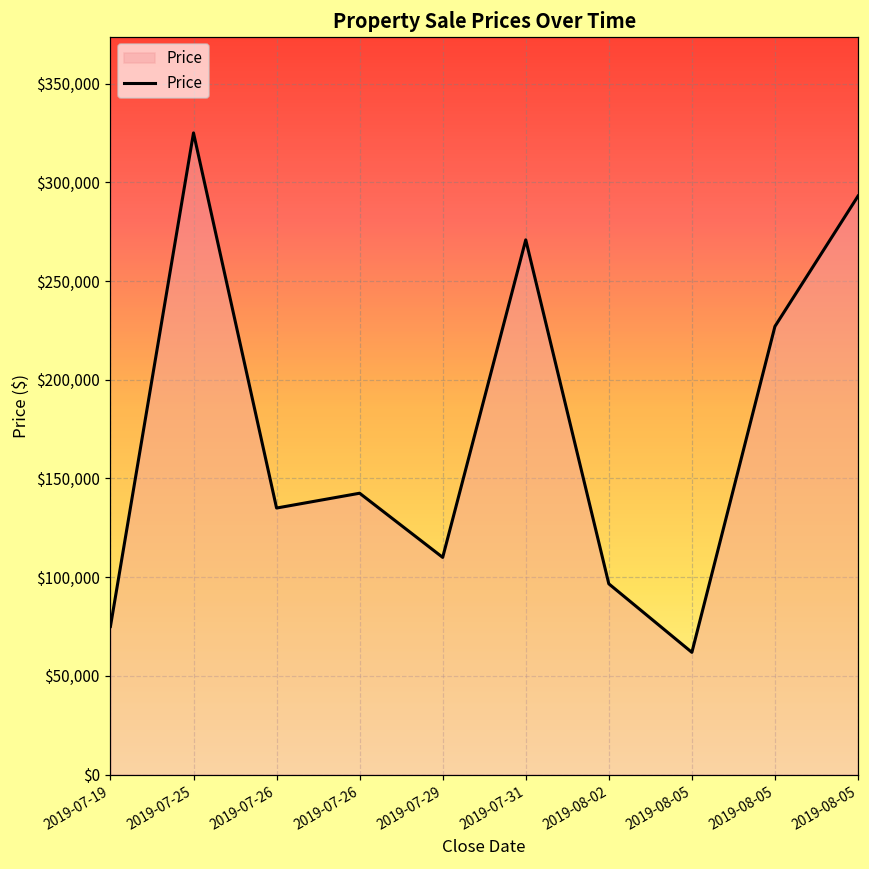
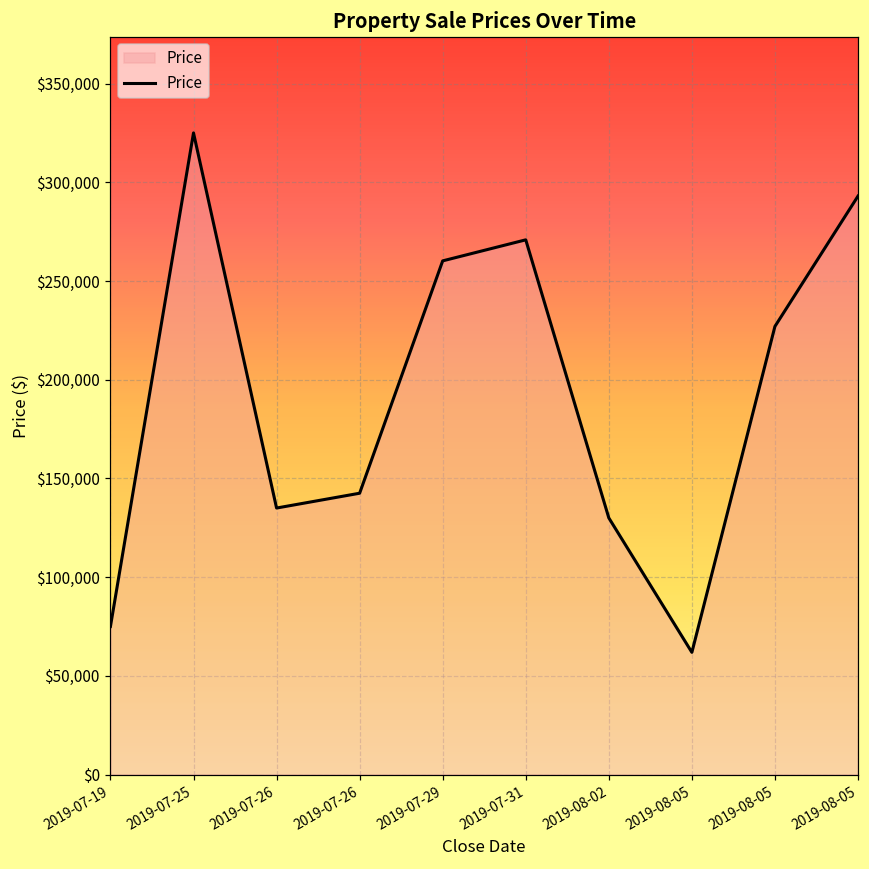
2019-07-29: $110,000 -> $260,000
2019-08-02: $97,000 -> $130,000
